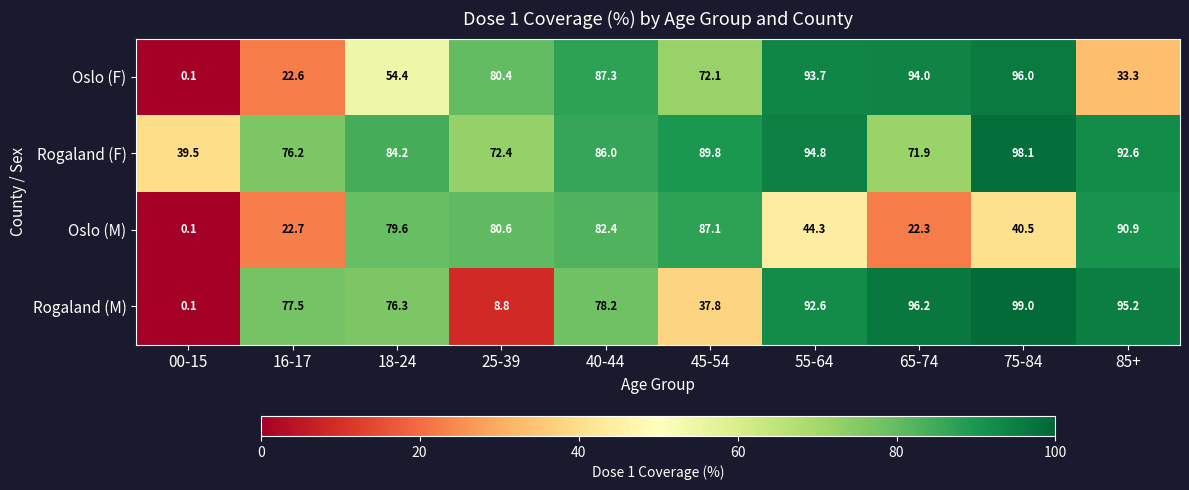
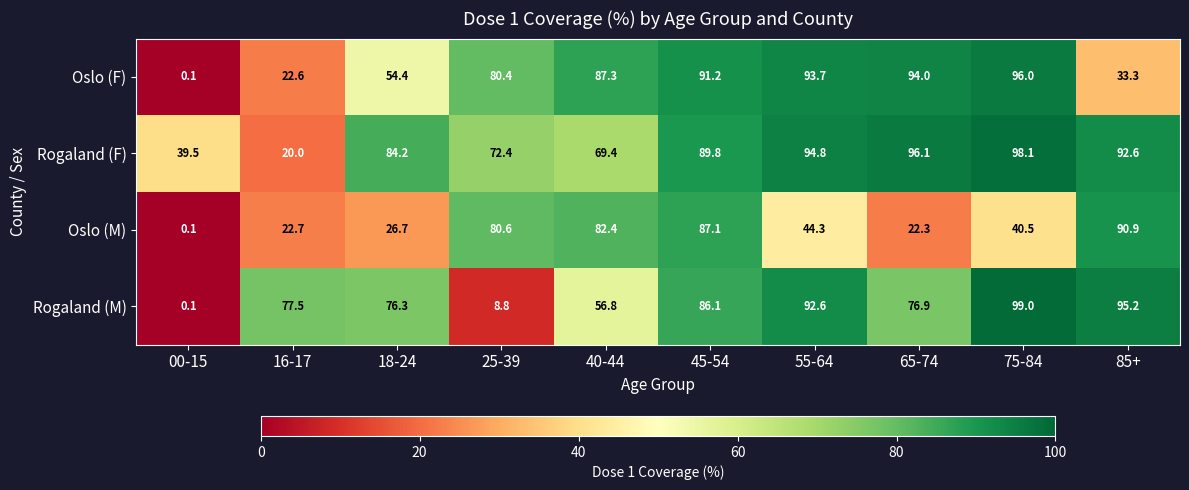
Oslo (F), 45-54: 72.1 -> 91.2
Rogaland (F), 16-17: 76.2 -> 20.0
Rogaland (F), 40-44: 86.0 -> 69.4
Rogaland (F), 65-74: 71.9 -> 96.1
Oslo (M), 18-24: 79.6 -> 26.7
Rogaland (M), 40-44: 78.2 -> 56.8
Rogaland (M), 45-54: 37.8 -> 86.1
Rogaland (M), 65-74: 96.2 -> 76.9
